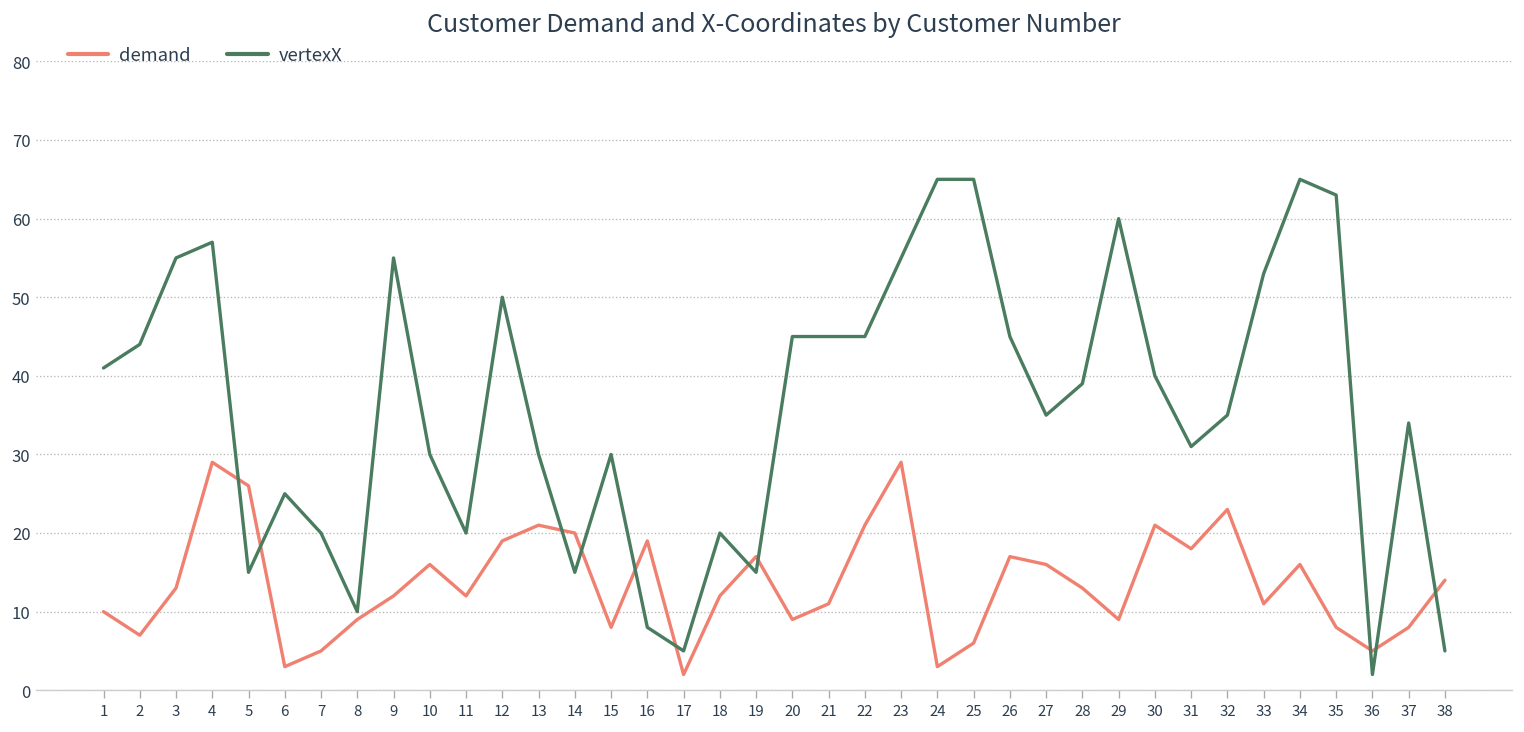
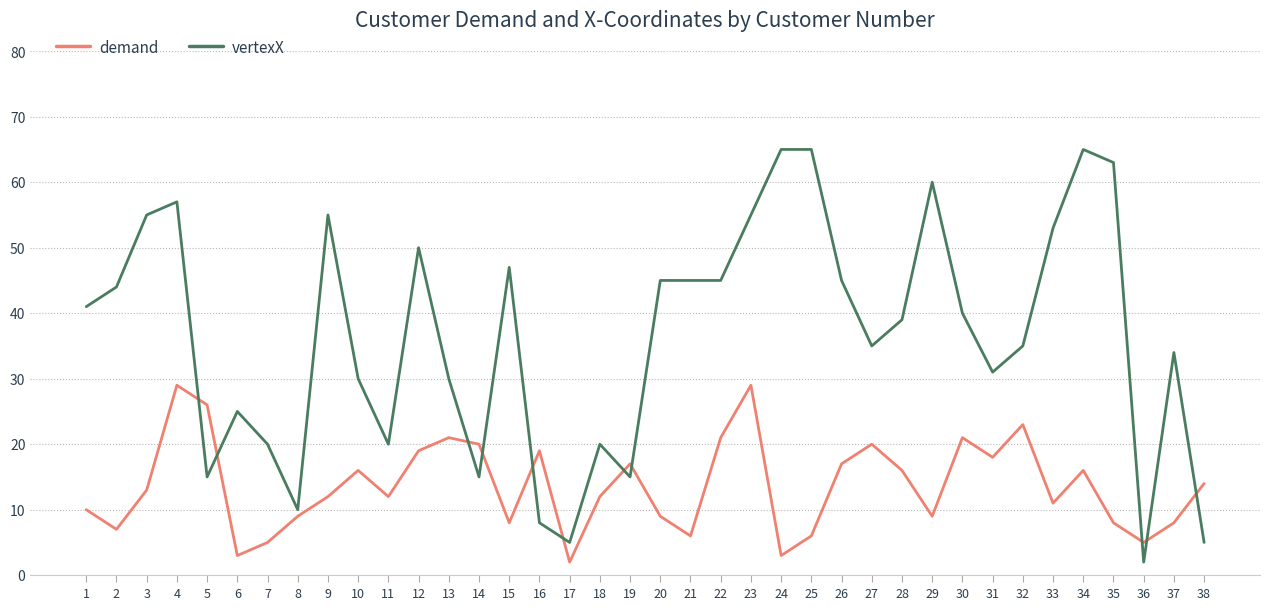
vertexX, 15: 30 -> 47
demand, 21: 11 -> 6
demand, 27: 16 -> 20
demand, 28: 13 -> 16
